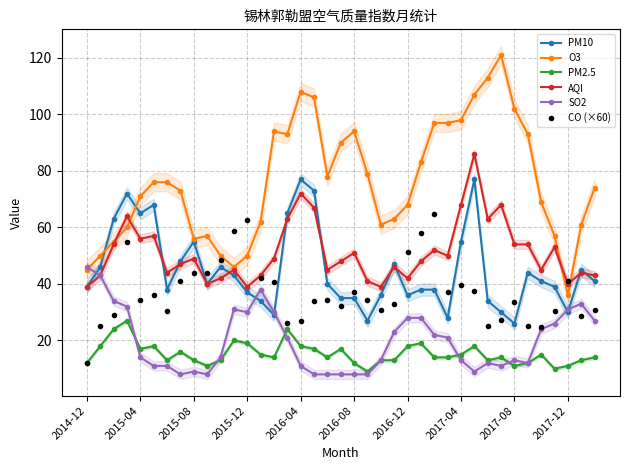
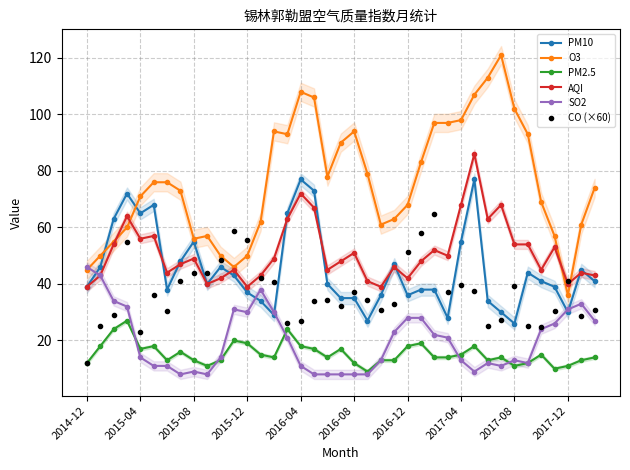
CO (×60), 2015-04: 34 -> 23
CO (×60), 2015-12: 63 -> 56
CO (×60), 2017-08: 33 -> 39
